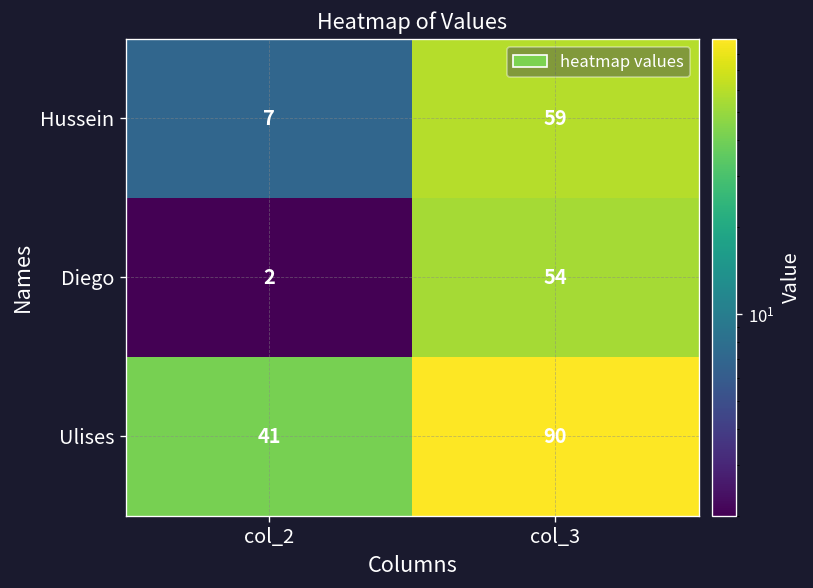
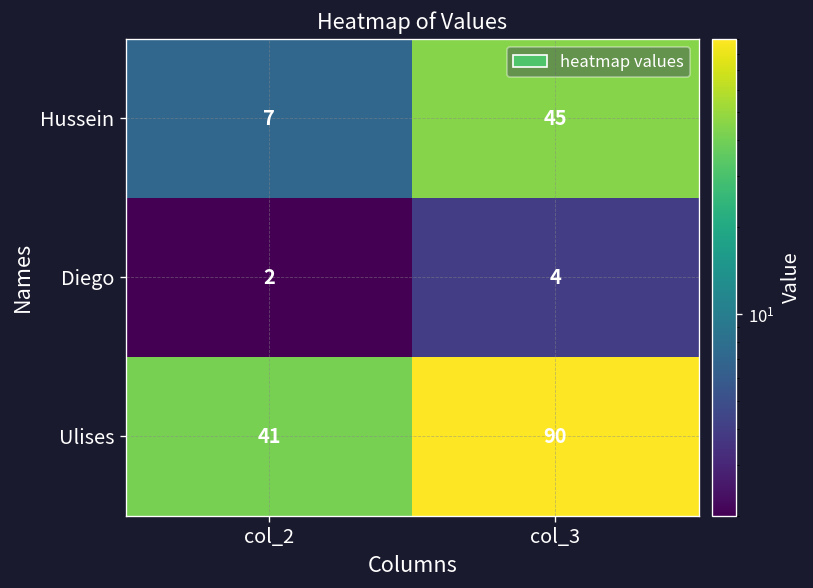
Hussein, col_3: 59 -> 45
Diego, col_3: 54 -> 4
